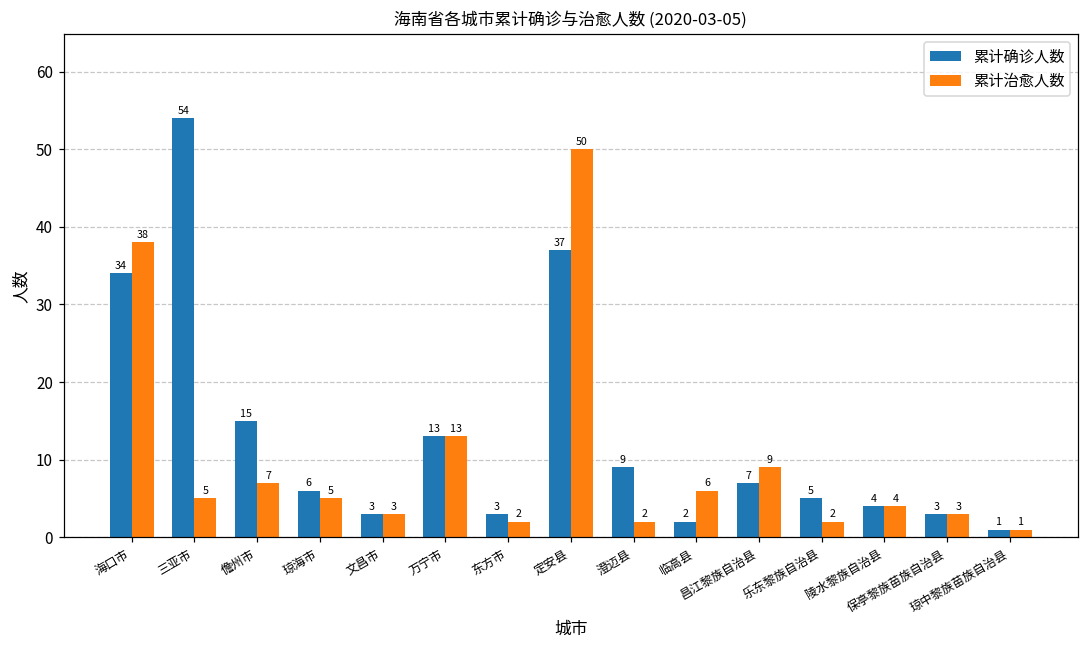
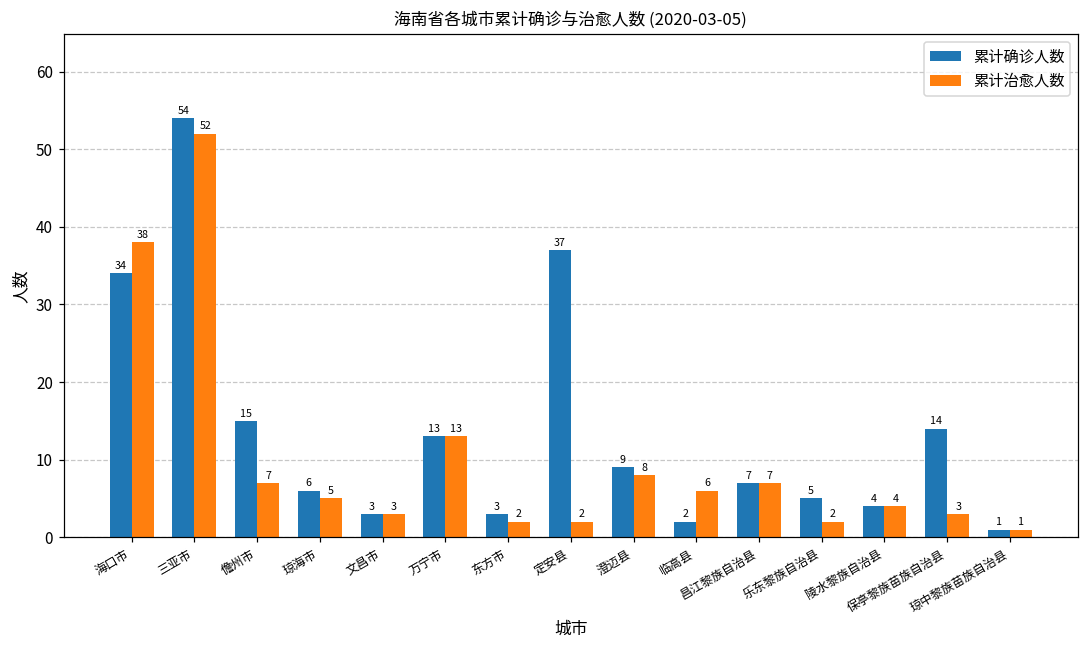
累计治愈人数, 三亚市: 5 -> 52
累计治愈人数, 定安县: 50 -> 2
累计治愈人数, 澄迈县: 2 -> 8
累计治愈人数, 昌江黎族自治县: 9 -> 7
累计确诊人数, 保亭黎族苗族自治县: 3 -> 14
